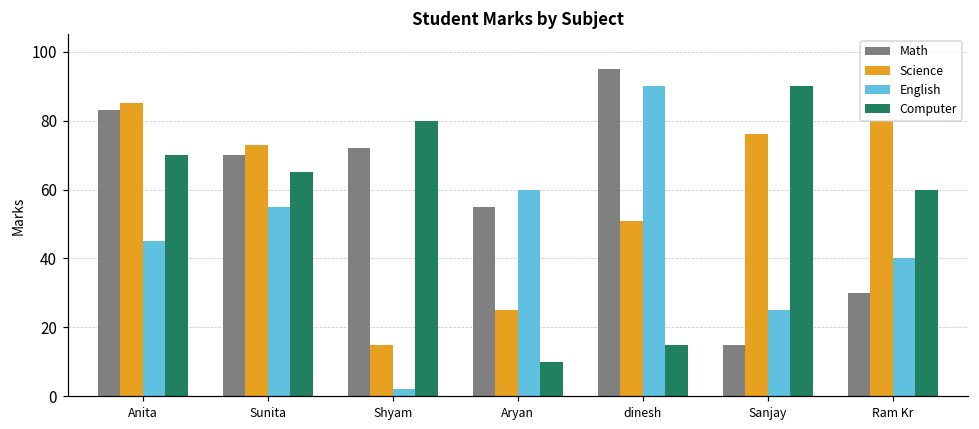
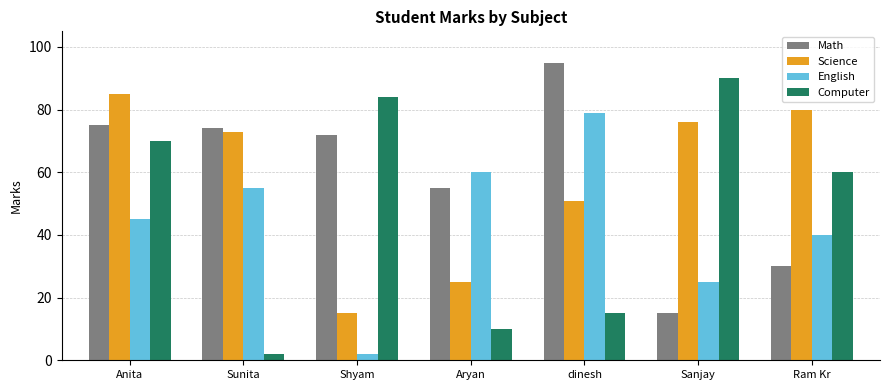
Math, Anita: 83 -> 75
Math, Sunita: 70 -> 74
Computer, Sunita: 65 -> 2
Computer, Shyam: 80 -> 84
English, dinesh: 90 -> 79
